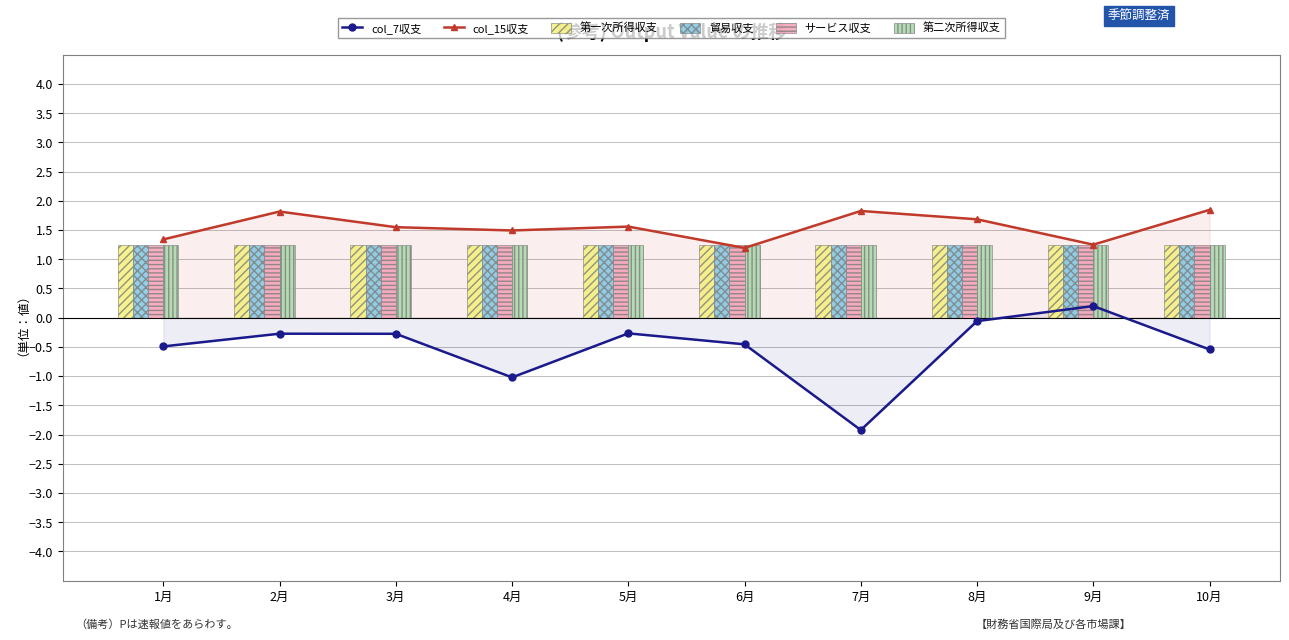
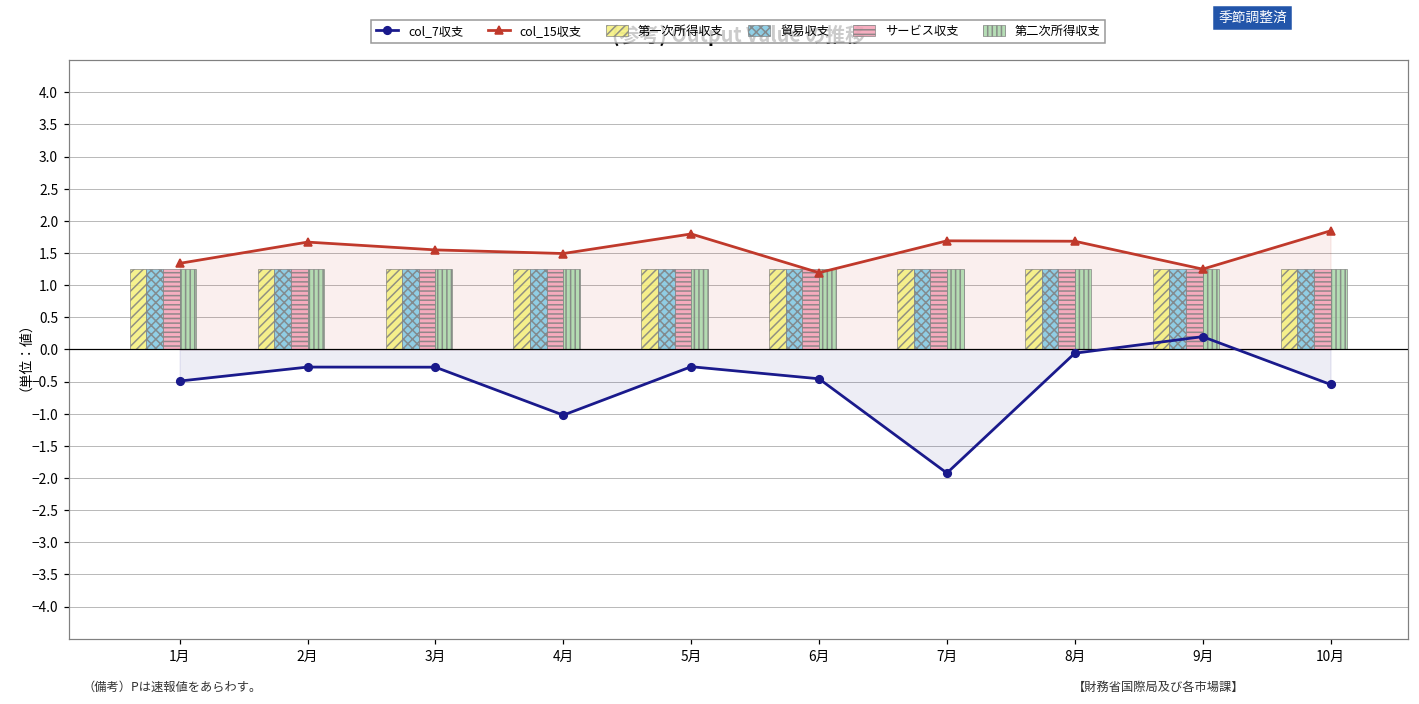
col_15収支, 2月: 1.8 -> 1.7
col_15収支, 5月: 1.6 -> 1.8
col_15収支, 7月: 1.8 -> 1.7
